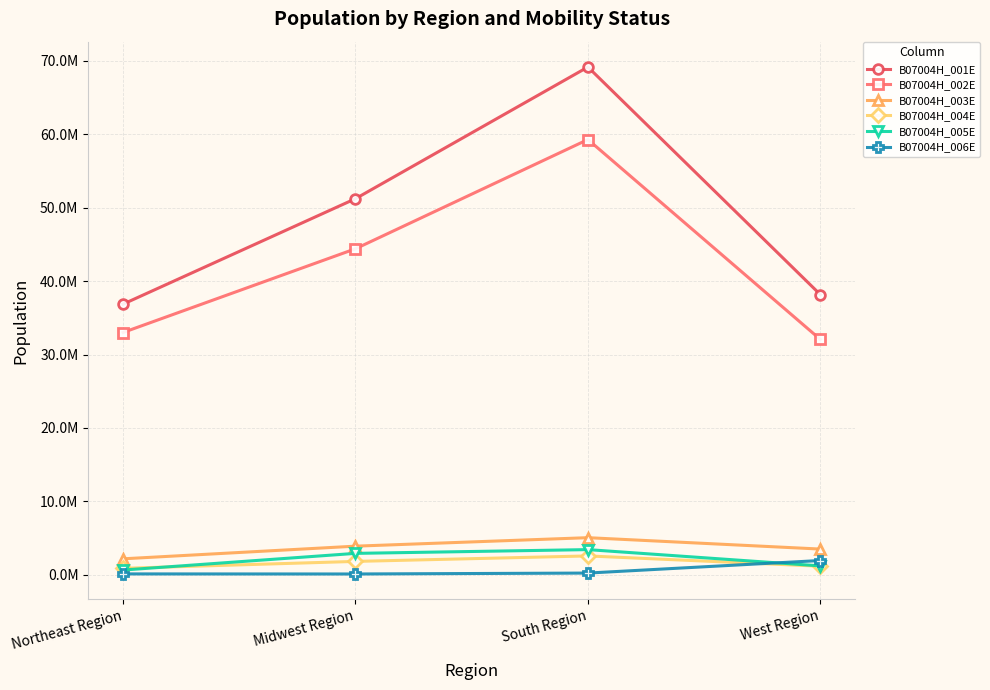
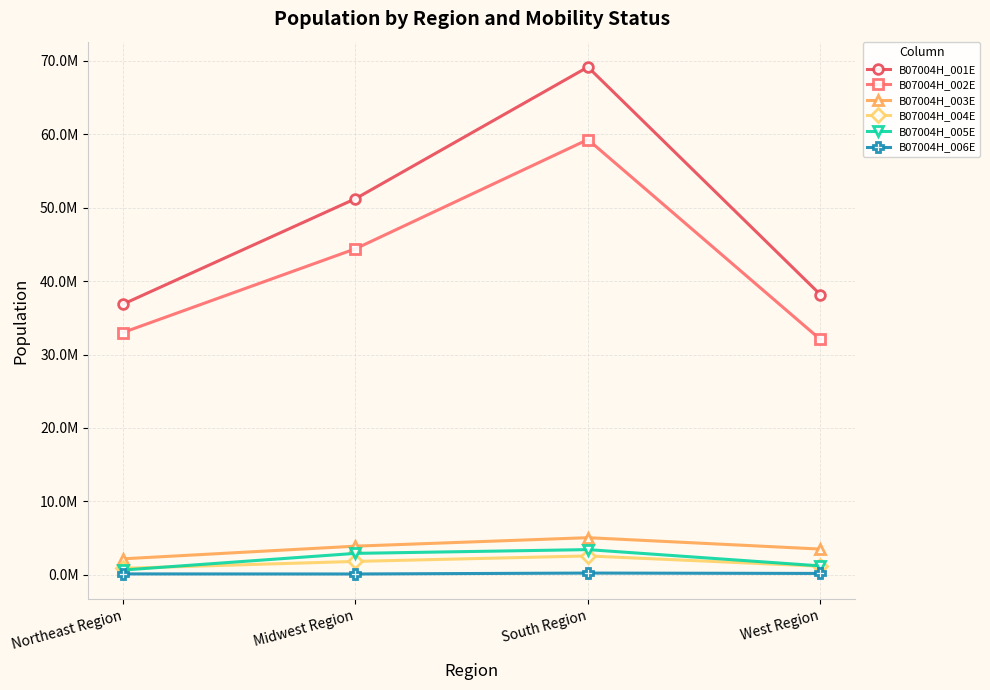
B07004H_006E, West Region: 2000000 -> 0
